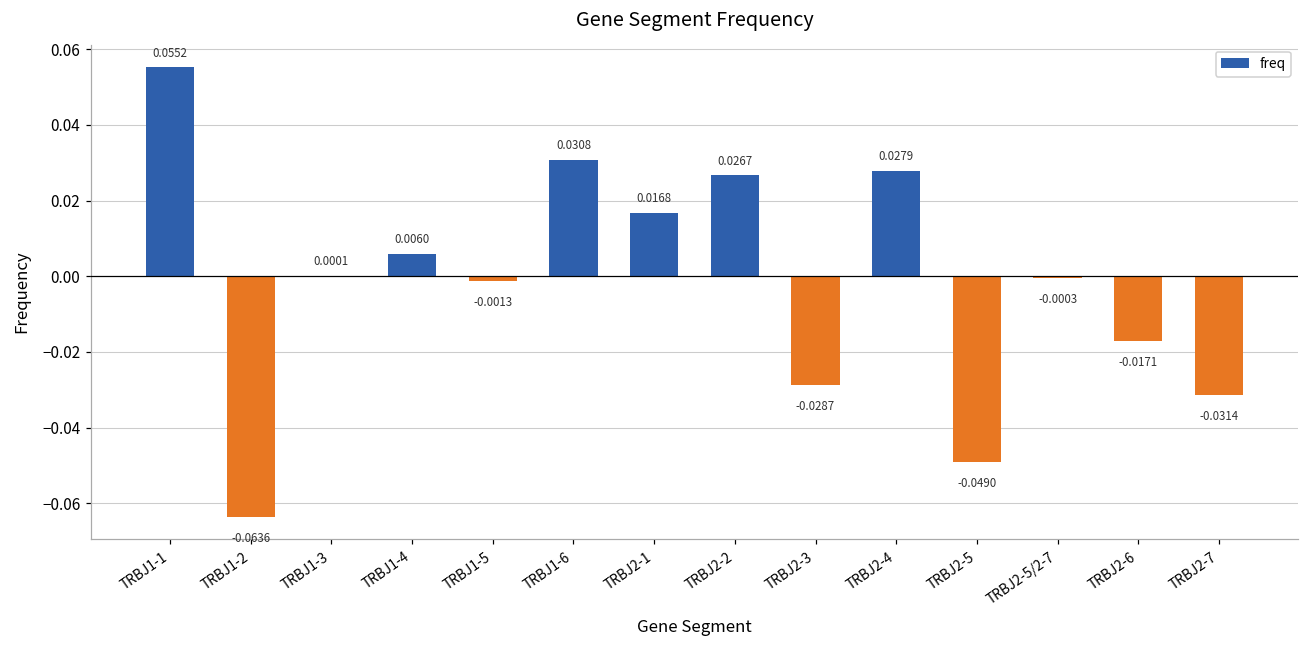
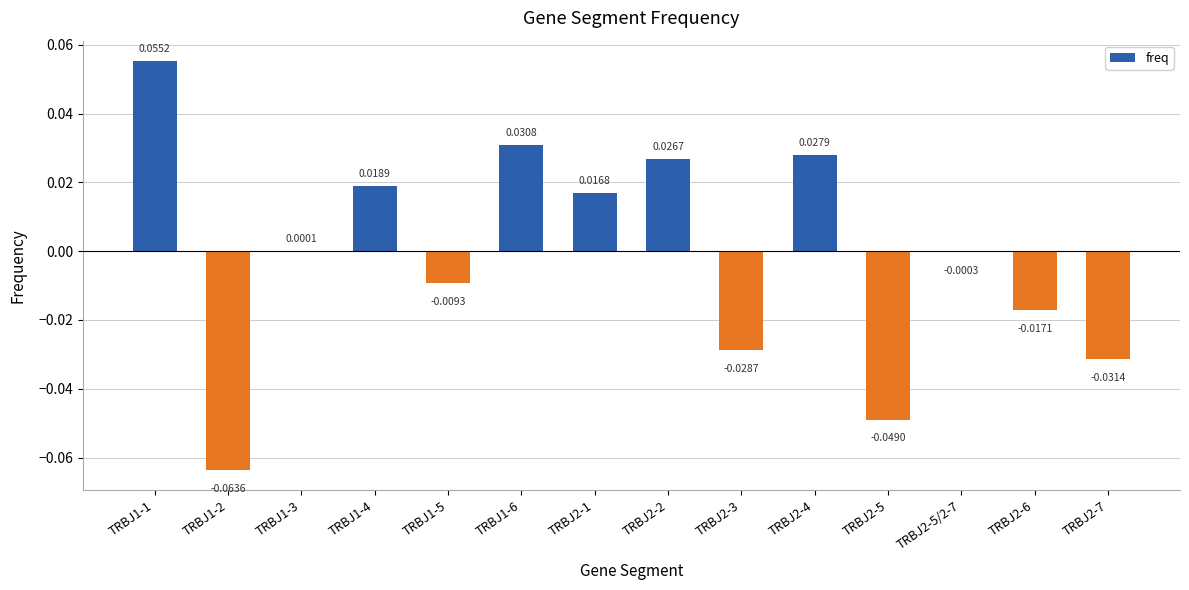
TRBJ1-4: 0.0060 -> 0.0189
TRBJ1-5: -0.0013 -> -0.0093
